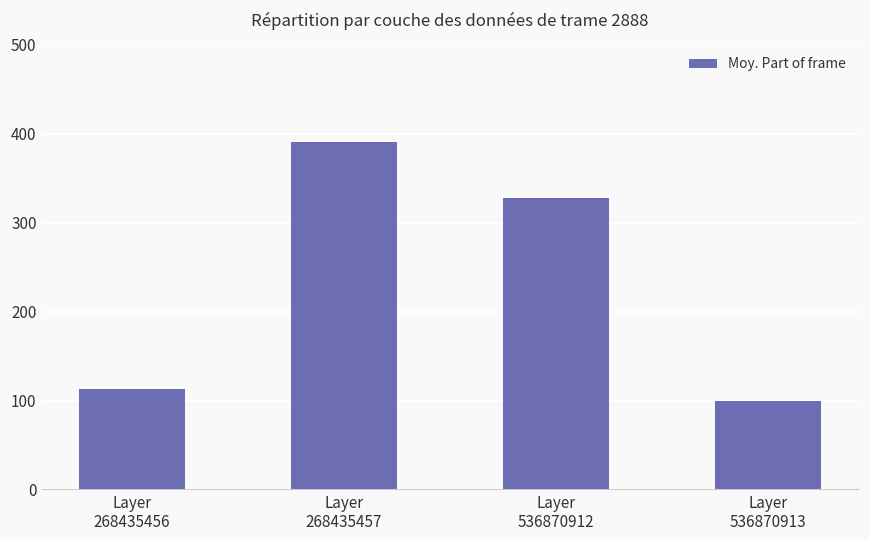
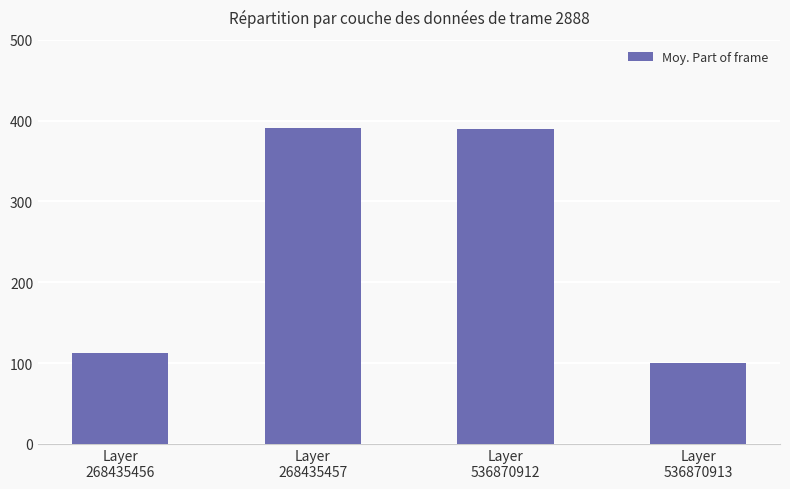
Layer 536870912: 330 -> 390
